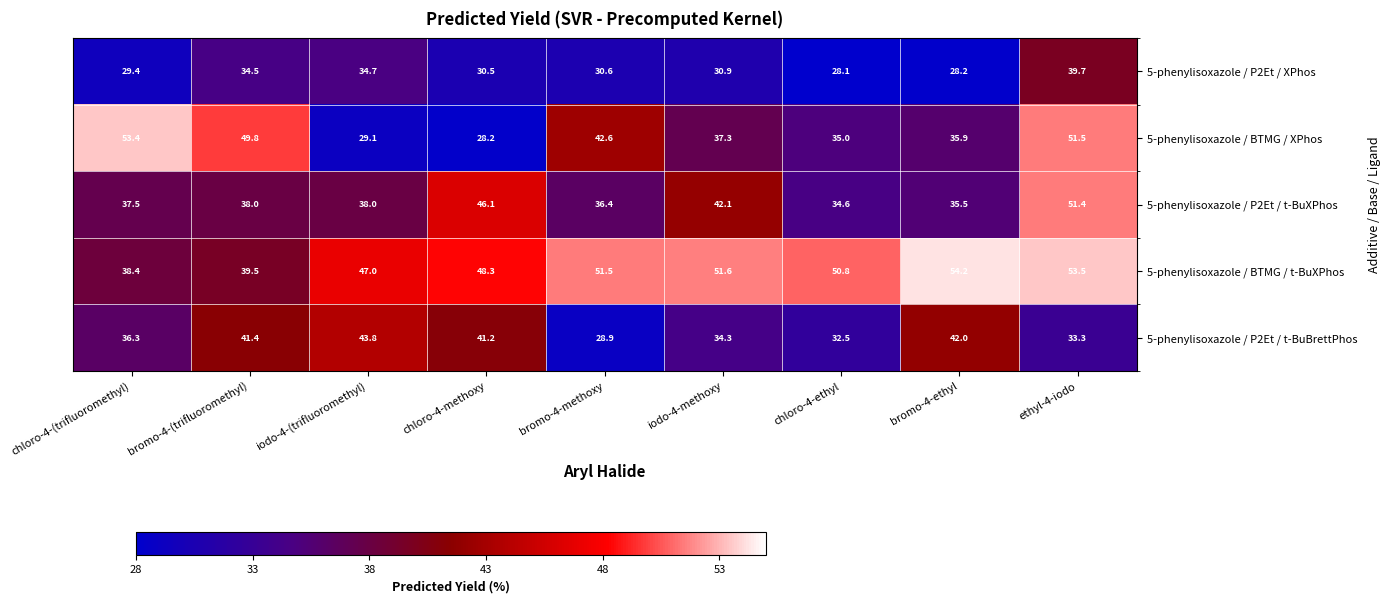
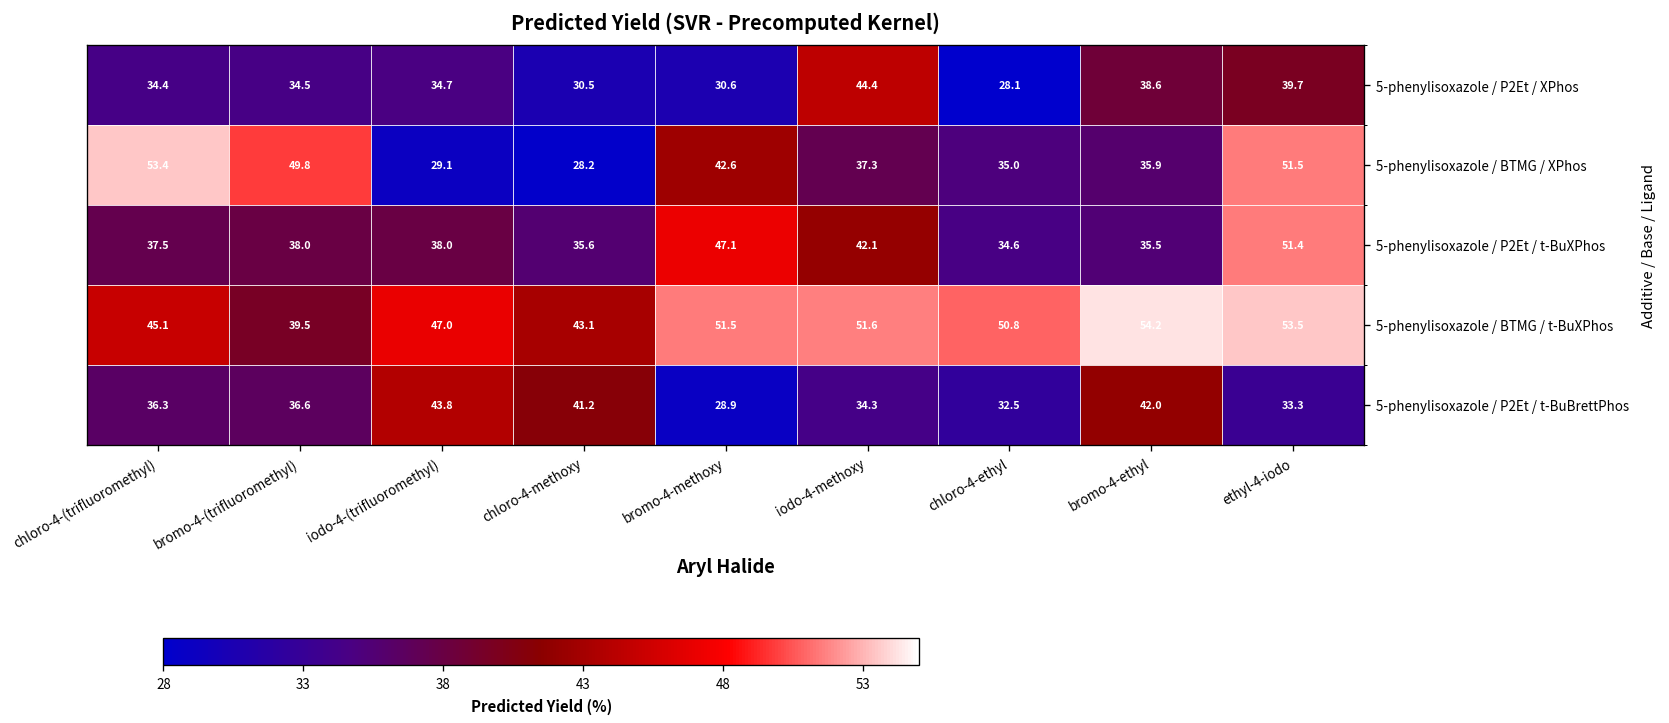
5-phenylisoxazole / P2Et / XPhos, chloro-4-(trifluoromethyl): 29.4 -> 34.4
5-phenylisoxazole / P2Et / XPhos, iodo-4-methoxy: 30.9 -> 44.4
5-phenylisoxazole / P2Et / XPhos, bromo-4-ethyl: 28.2 -> 38.6
5-phenylisoxazole / P2Et / t-BuXPhos, chloro-4-methoxy: 46.1 -> 35.6
5-phenylisoxazole / P2Et / t-BuXPhos, bromo-4-methoxy: 36.4 -> 47.1
5-phenylisoxazole / BTMG / t-BuXPhos, chloro-4-(trifluoromethyl): 38.4 -> 45.1
5-phenylisoxazole / BTMG / t-BuXPhos, chloro-4-methoxy: 48.3 -> 43.1
5-phenylisoxazole / P2Et / t-BuBrettPhos, bromo-4-(trifluoromethyl): 41.4 -> 36.6
